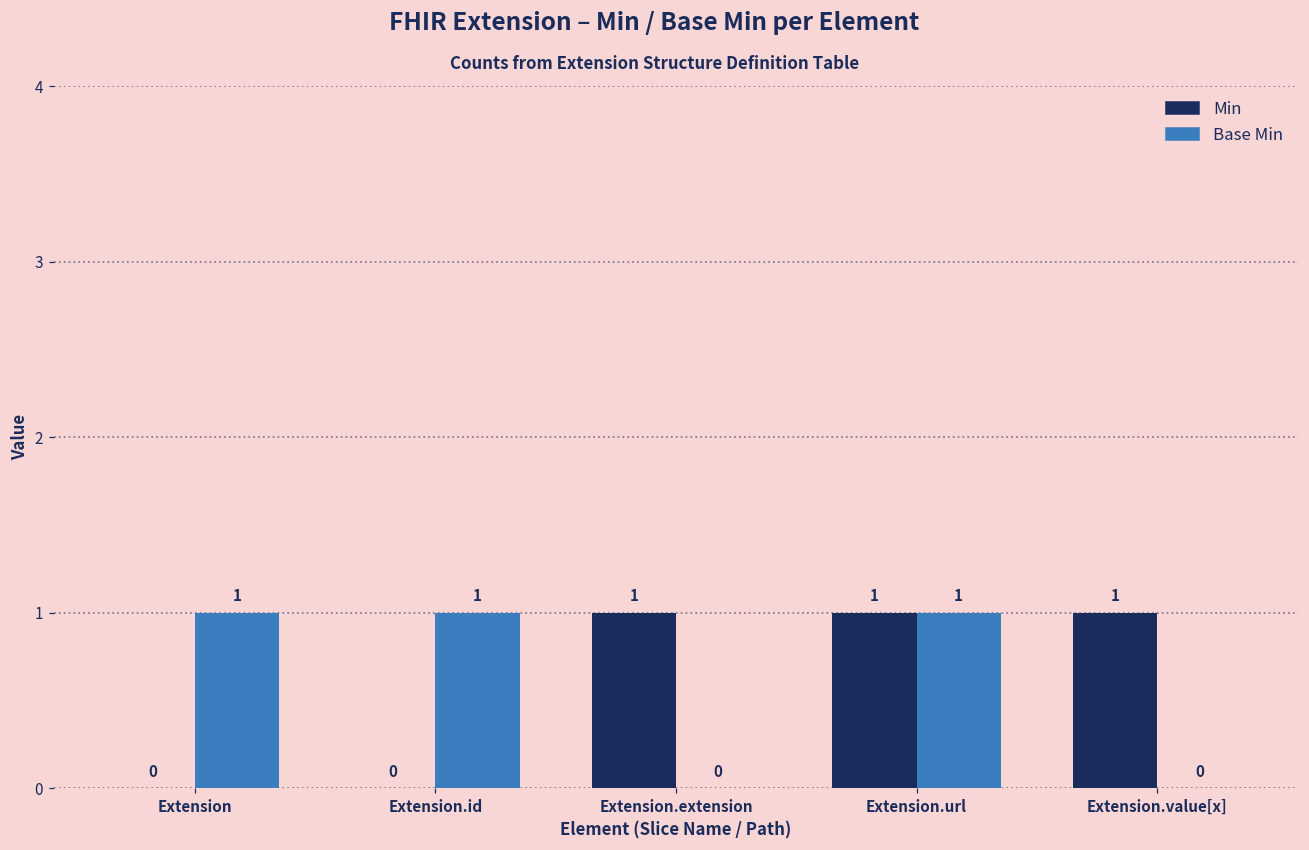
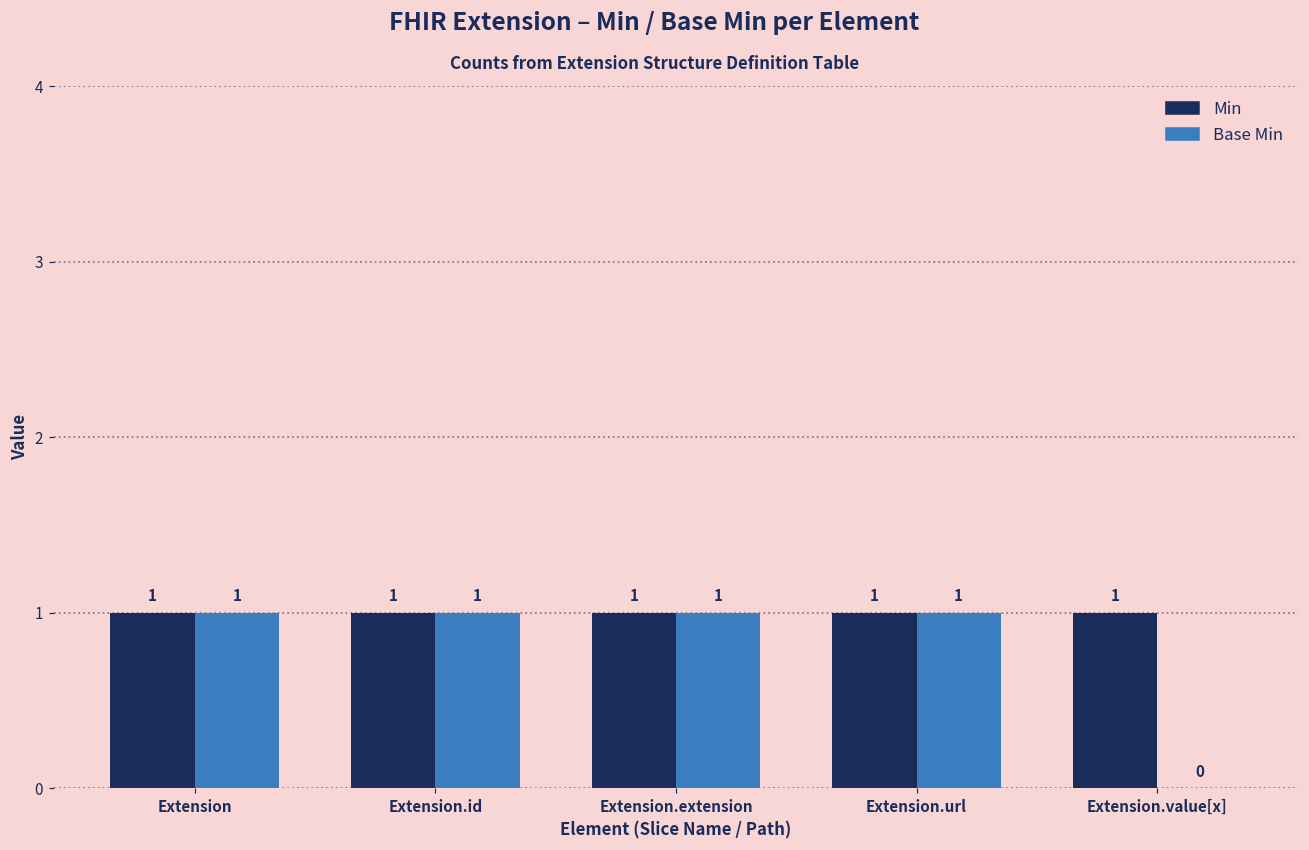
Min, Extension: 0 -> 1
Min, Extension.id: 0 -> 1
Base Min, Extension.extension: 0 -> 1
